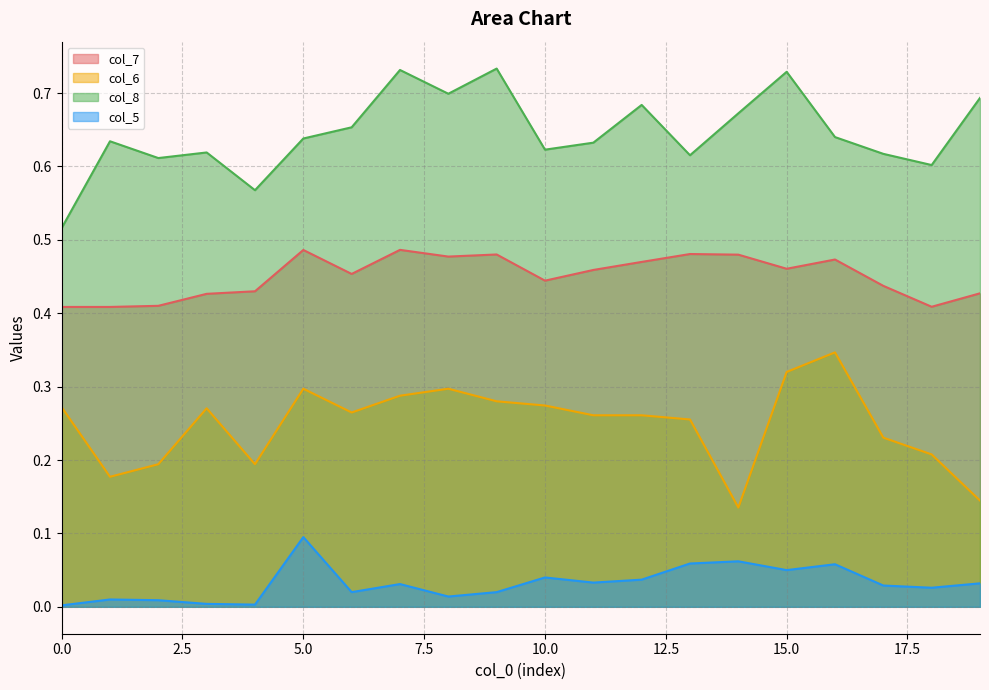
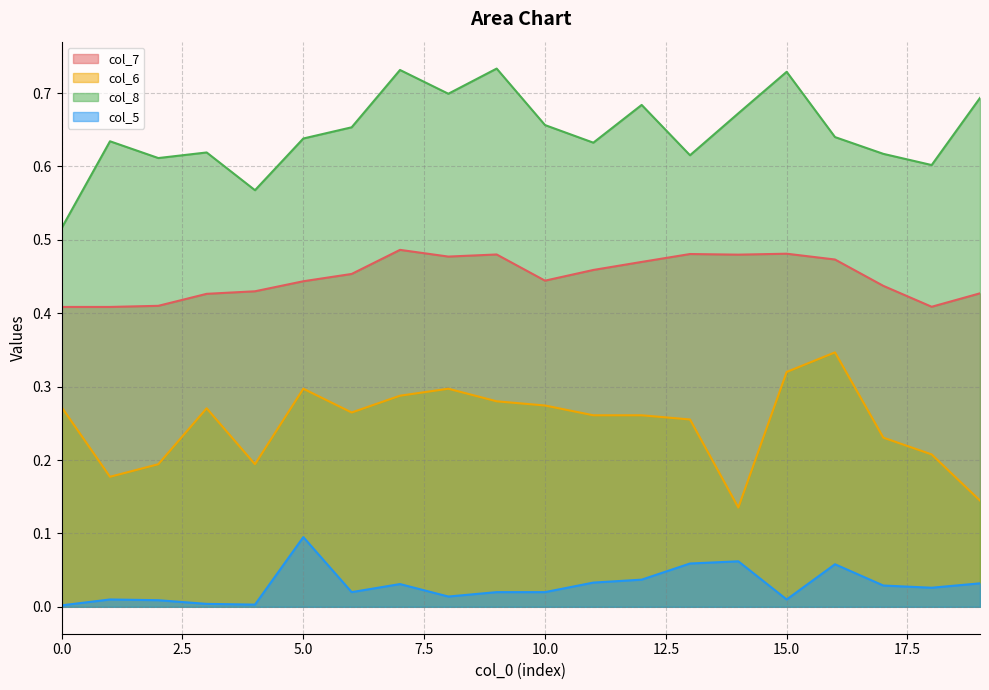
col_7, 5.0: 0.49 -> 0.44
col_8, 10.0: 0.62 -> 0.66
col_5, 10.0: 0.04 -> 0.02
col_7, 15.0: 0.46 -> 0.48
col_5, 15.0: 0.05 -> 0.01
